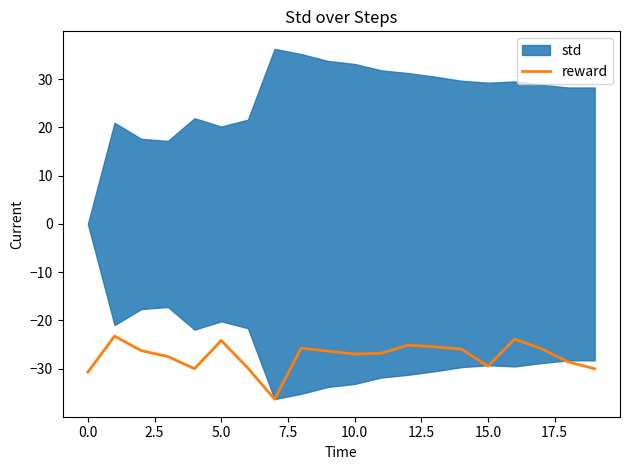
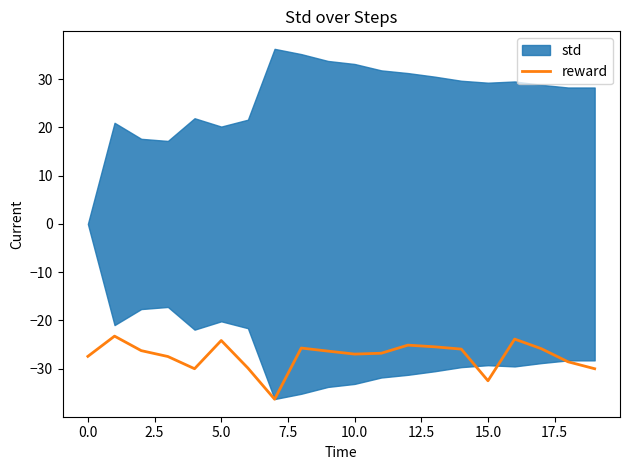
reward, 0.0: -31 -> -27
reward, 15.0: -29 -> -32
